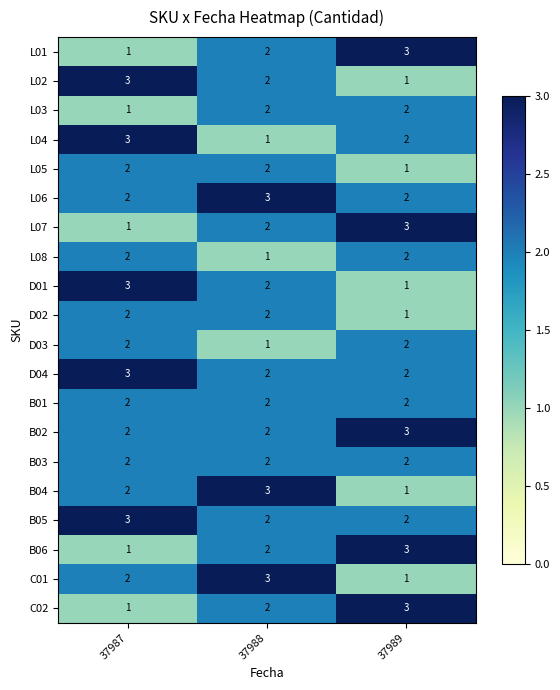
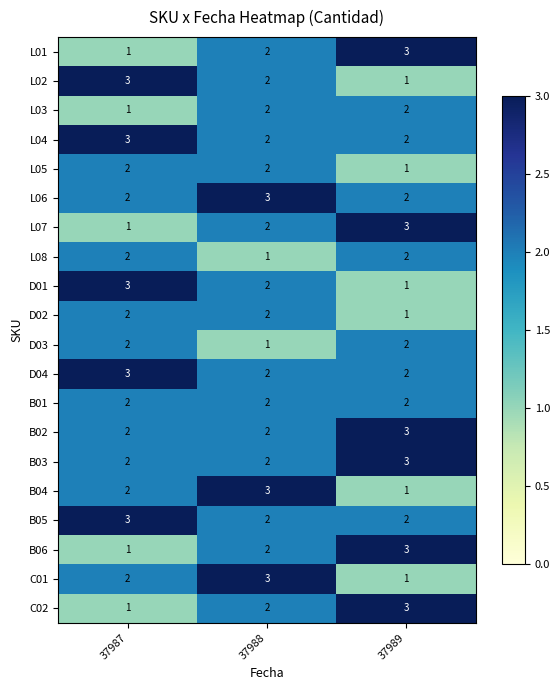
L04, 37988: 1 -> 2
B03, 37989: 2 -> 3
